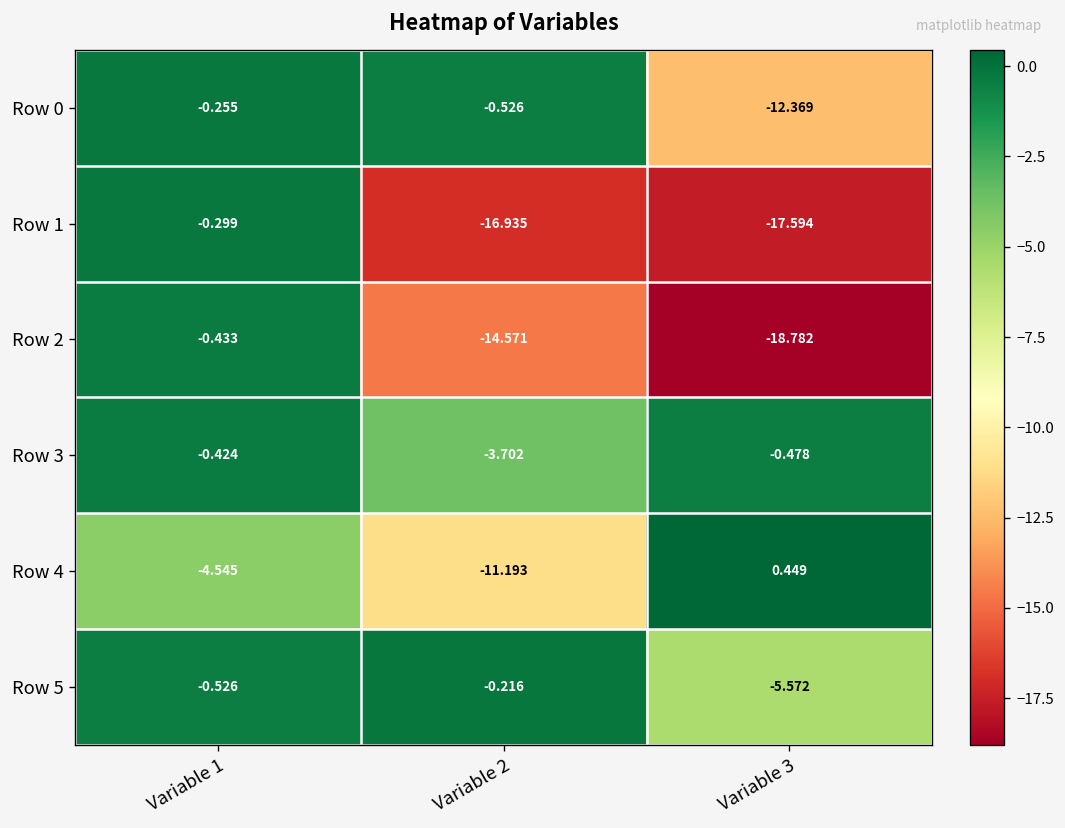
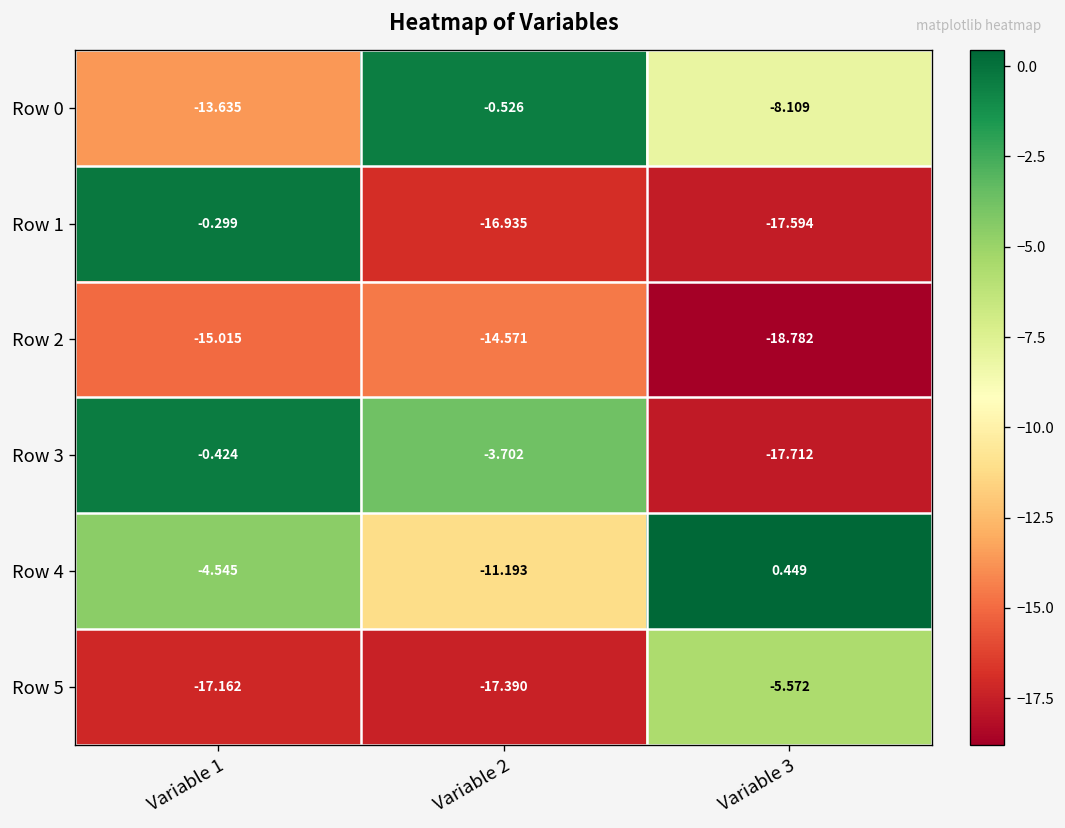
Row 0, Variable 1: -0.255 -> -13.635
Row 0, Variable 3: -12.369 -> -8.109
Row 2, Variable 1: -0.433 -> -15.015
Row 3, Variable 3: -0.478 -> -17.712
Row 5, Variable 1: -0.526 -> -17.162
Row 5, Variable 2: -0.216 -> -17.390
